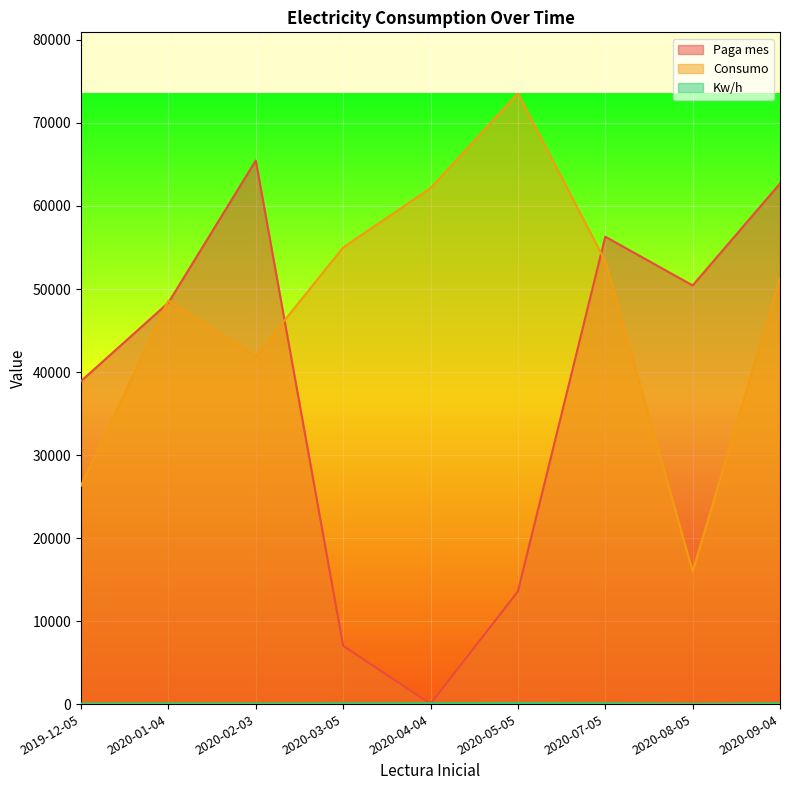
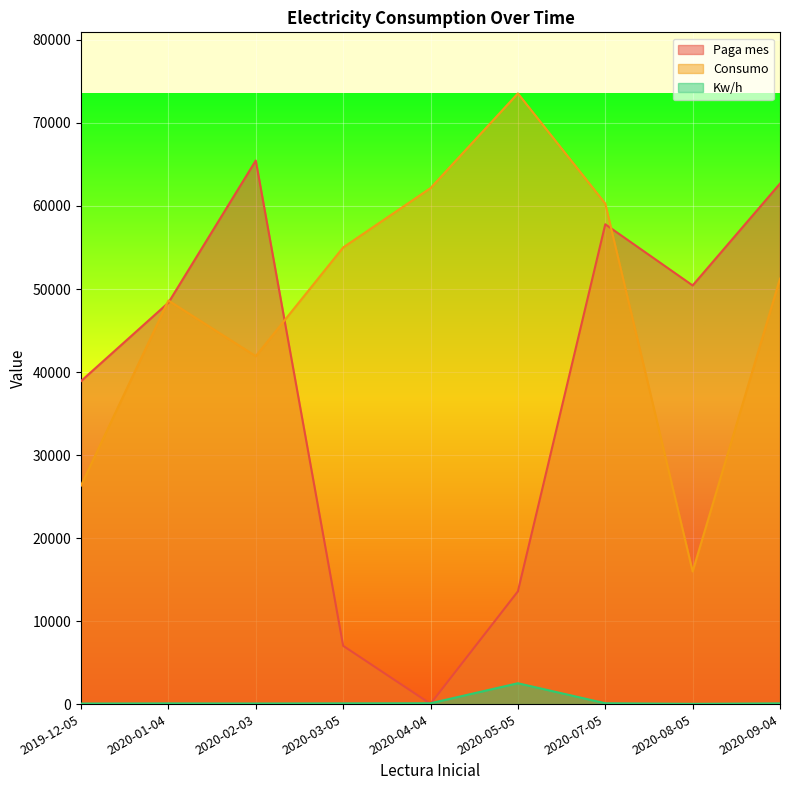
Kw/h, 2020-05-05: 0 -> 3000
Paga mes, 2020-07-05: 56000 -> 58000
Consumo, 2020-07-05: 53000 -> 60000
